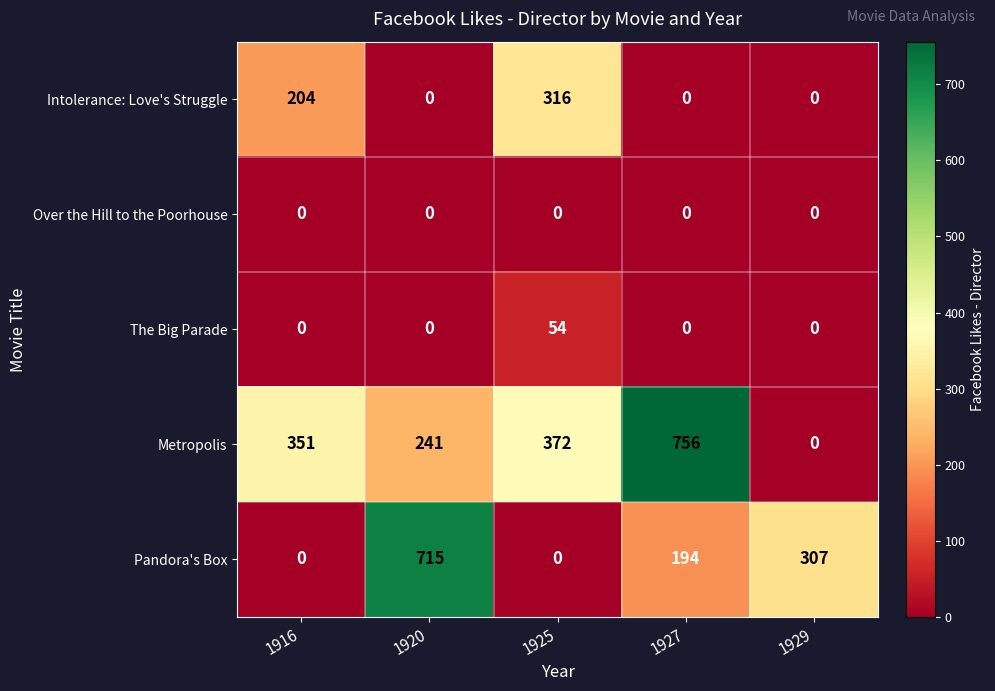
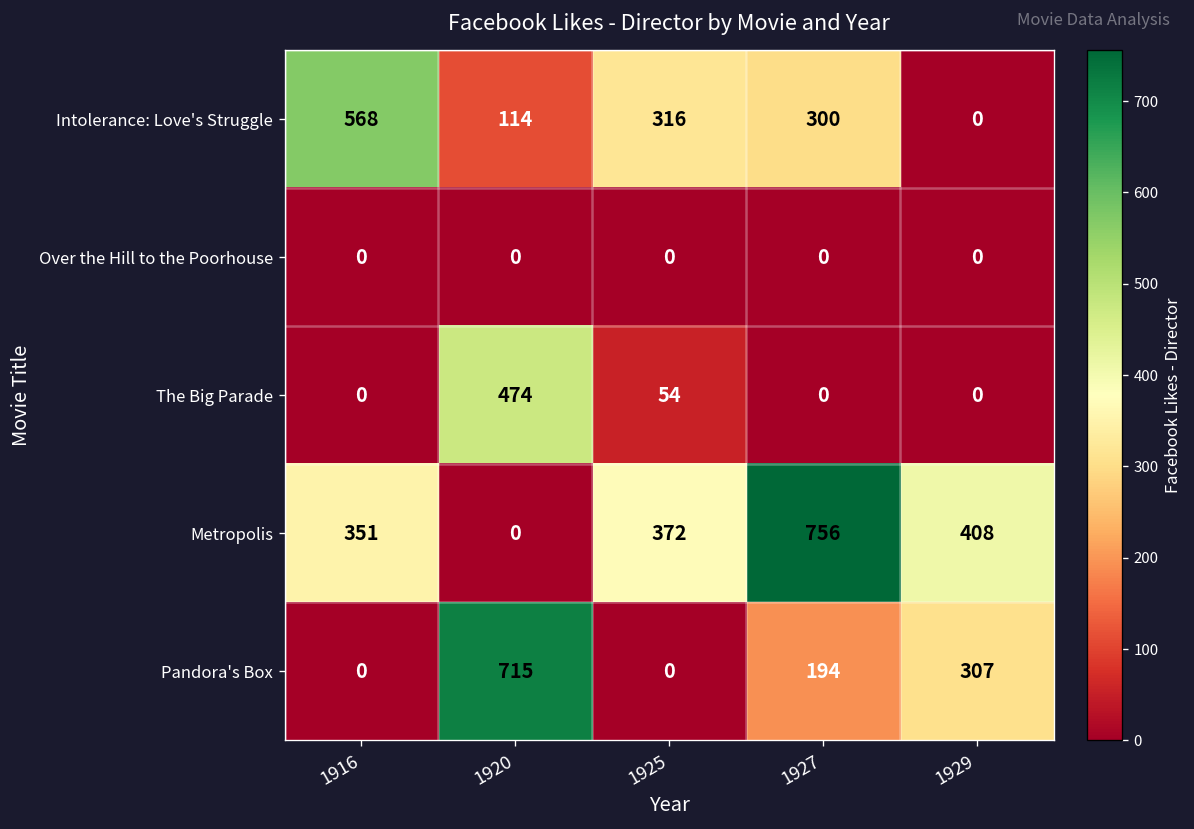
Intolerance: Love's Struggle, 1916: 204 -> 568
Intolerance: Love's Struggle, 1920: 0 -> 114
Intolerance: Love's Struggle, 1927: 0 -> 300
The Big Parade, 1920: 0 -> 474
Metropolis, 1920: 241 -> 0
Metropolis, 1929: 0 -> 408
